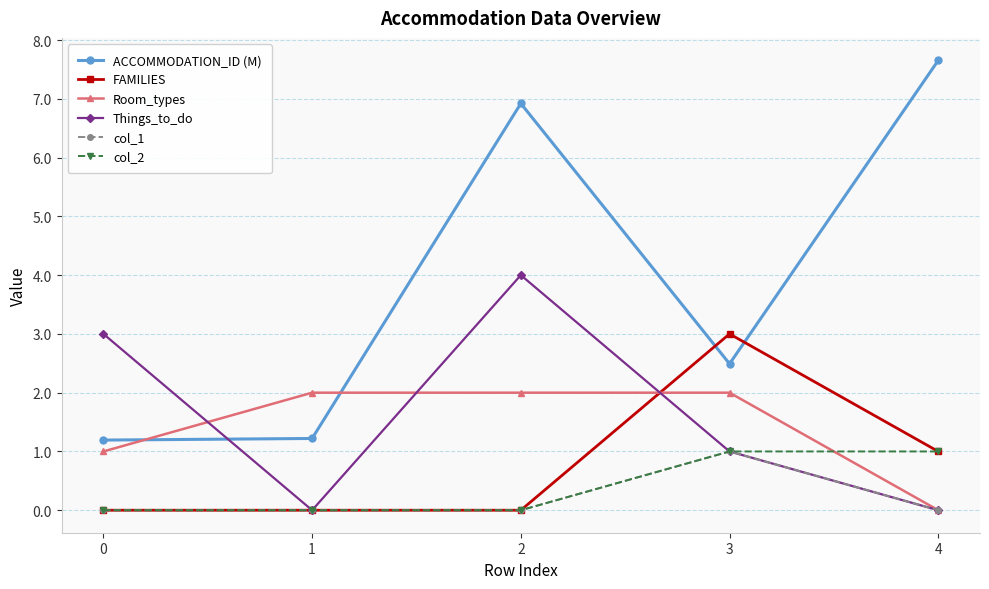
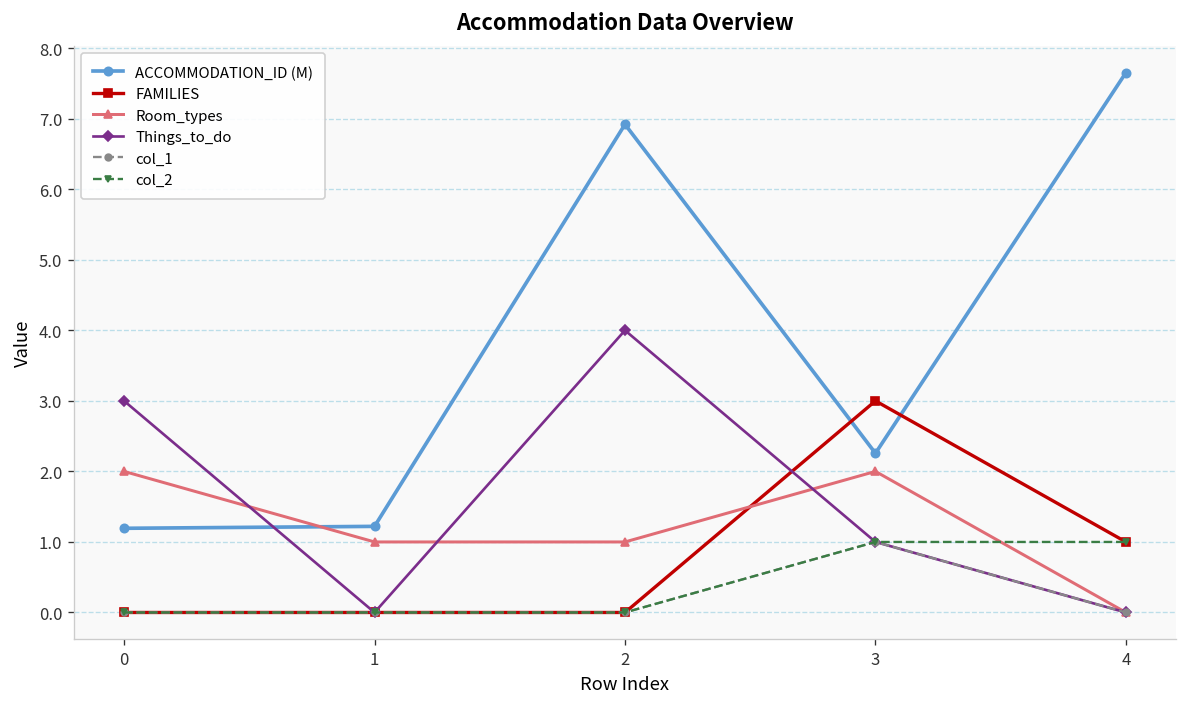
Room_types, 0: 1 -> 2
Room_types, 1: 2 -> 1
Room_types, 2: 2 -> 1
ACCOMMODATION_ID (M), 3: 2.5 -> 2.3
